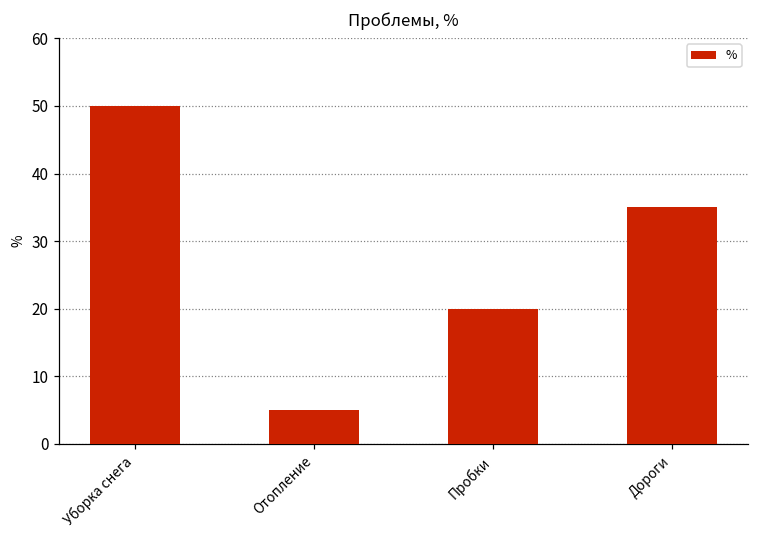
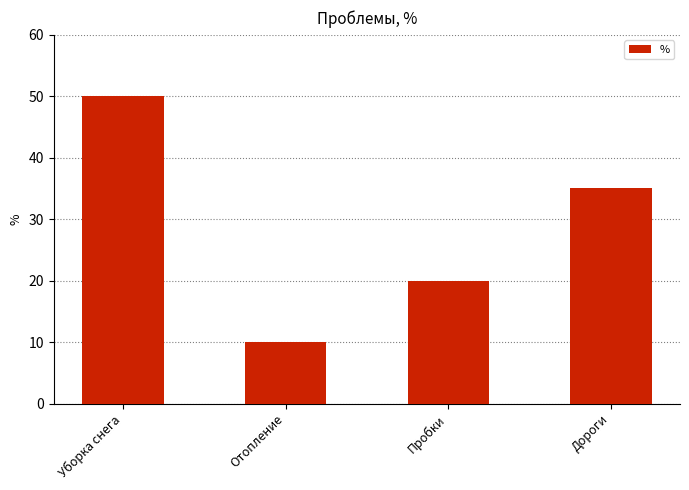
Отопление: 5 -> 10
